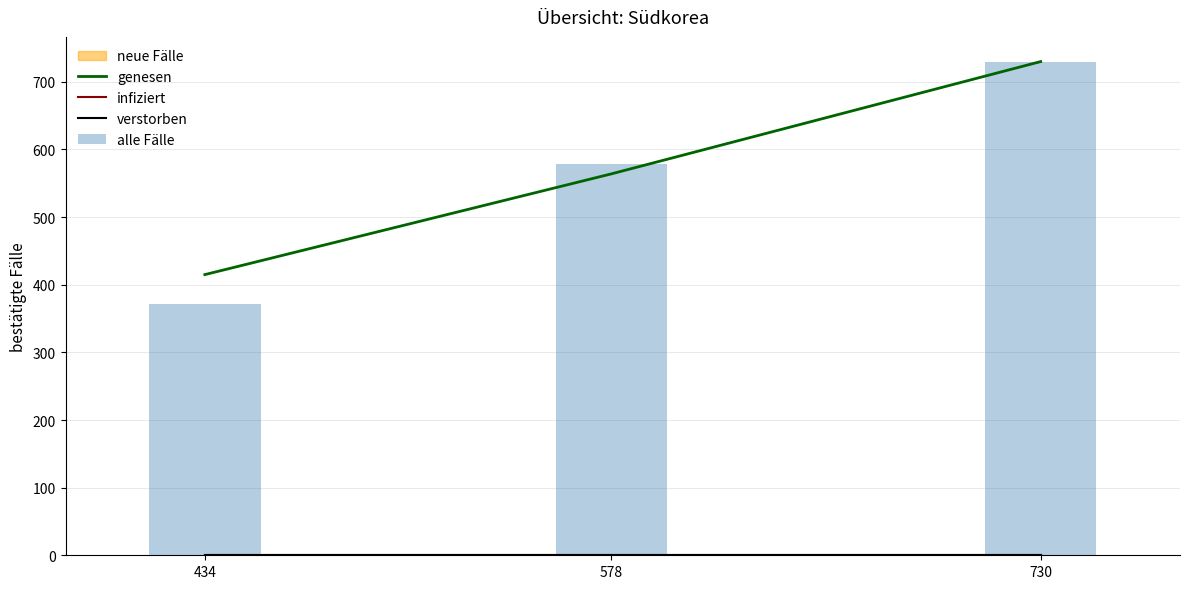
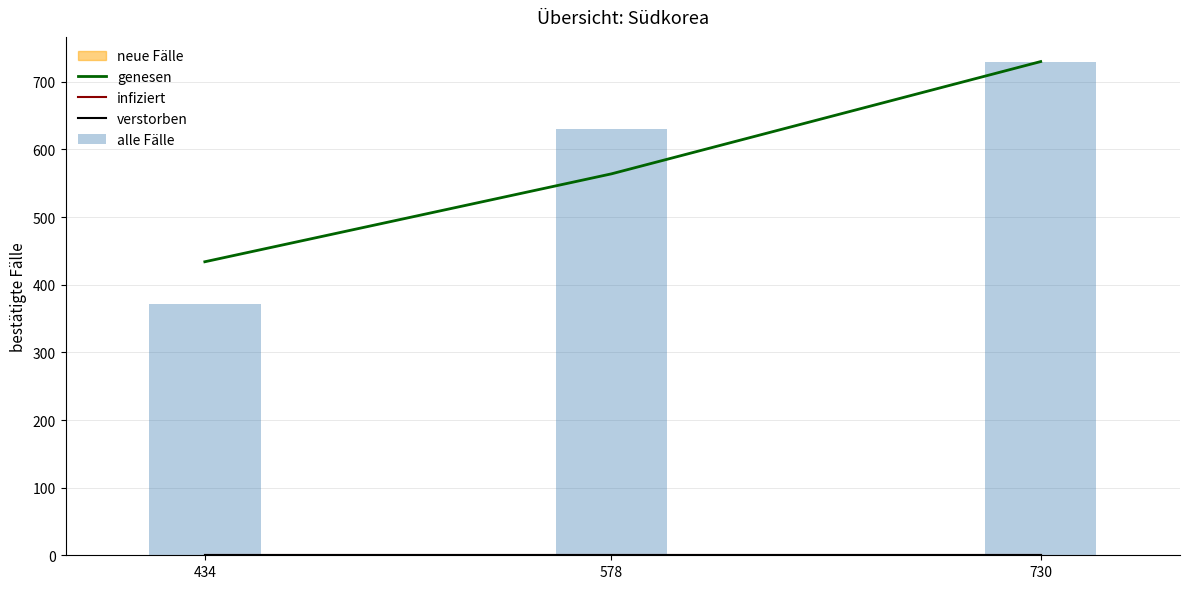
genesen, 434: 420 -> 430
alle Fälle, 578: 580 -> 630
